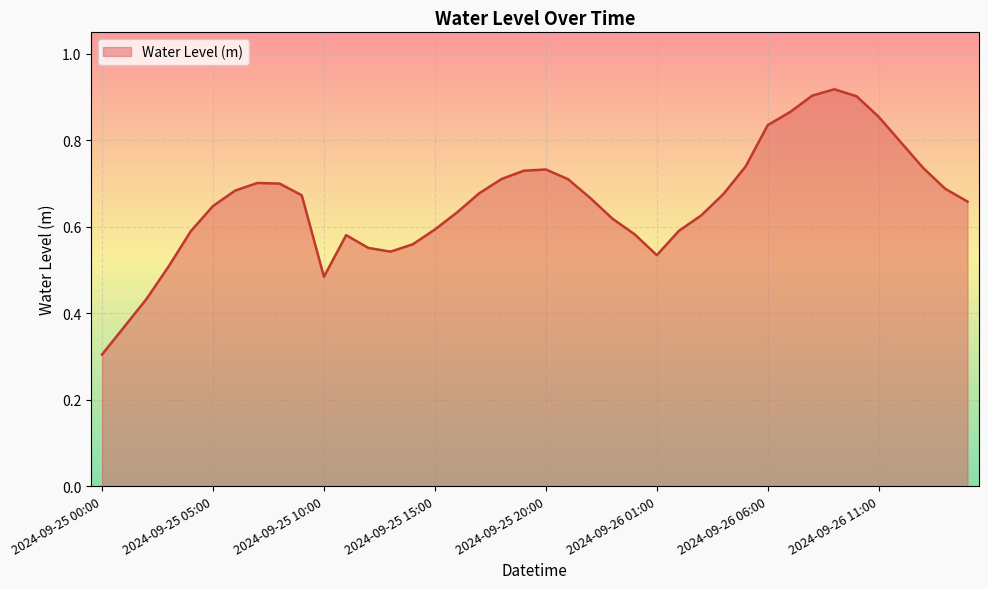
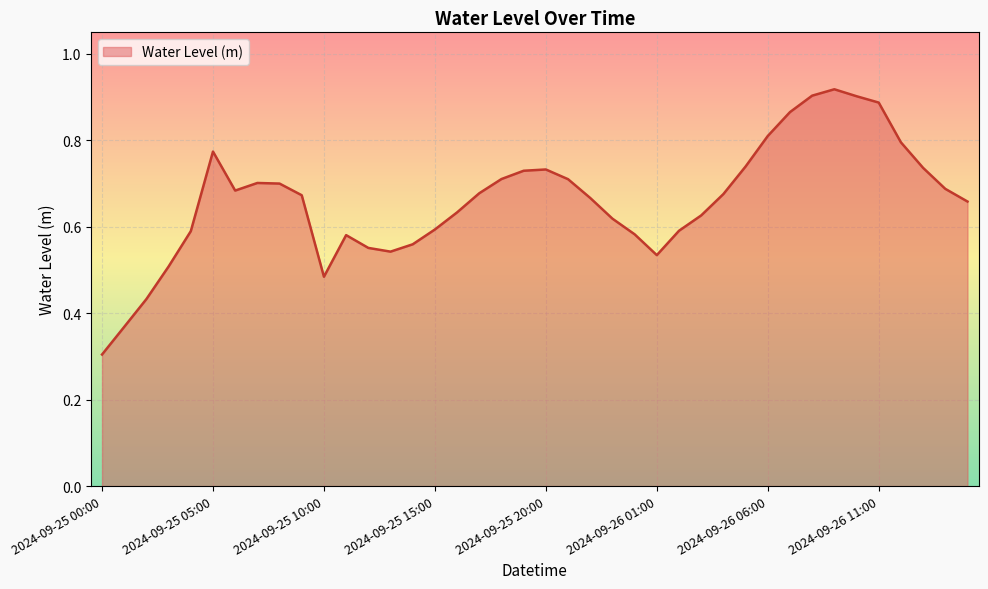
2024-09-25 05:00: 0.65 -> 0.77
2024-09-26 06:00: 0.84 -> 0.81
2024-09-26 11:00: 0.85 -> 0.89
